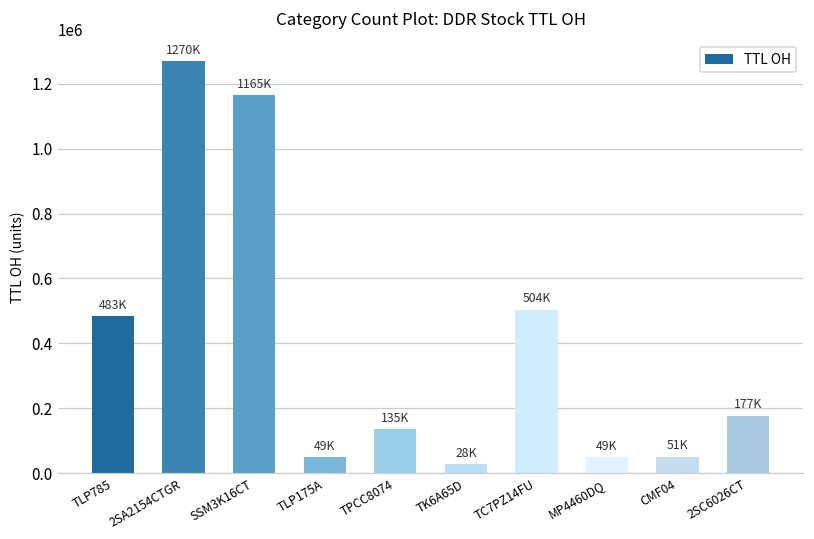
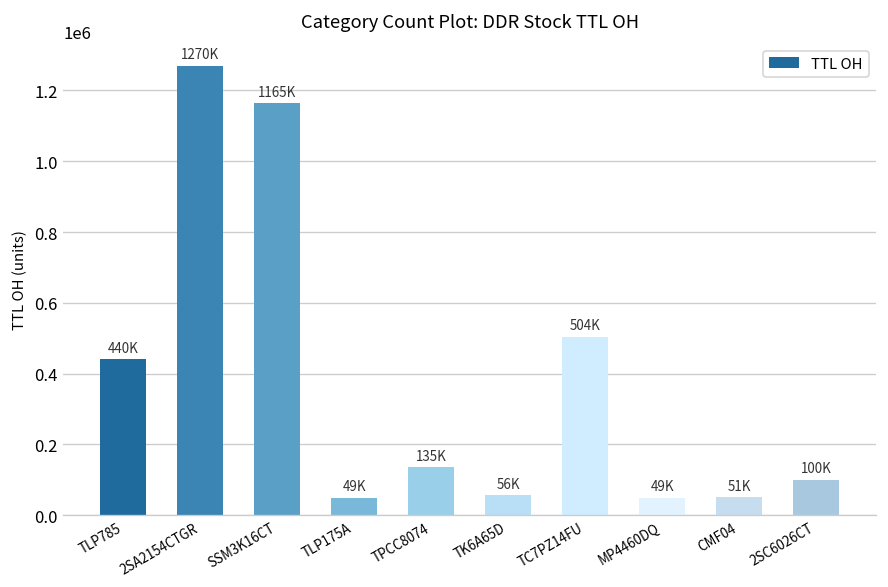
TLP785: 483K -> 440K
TK6A65D: 28K -> 56K
2SC6026CT: 177K -> 100K
